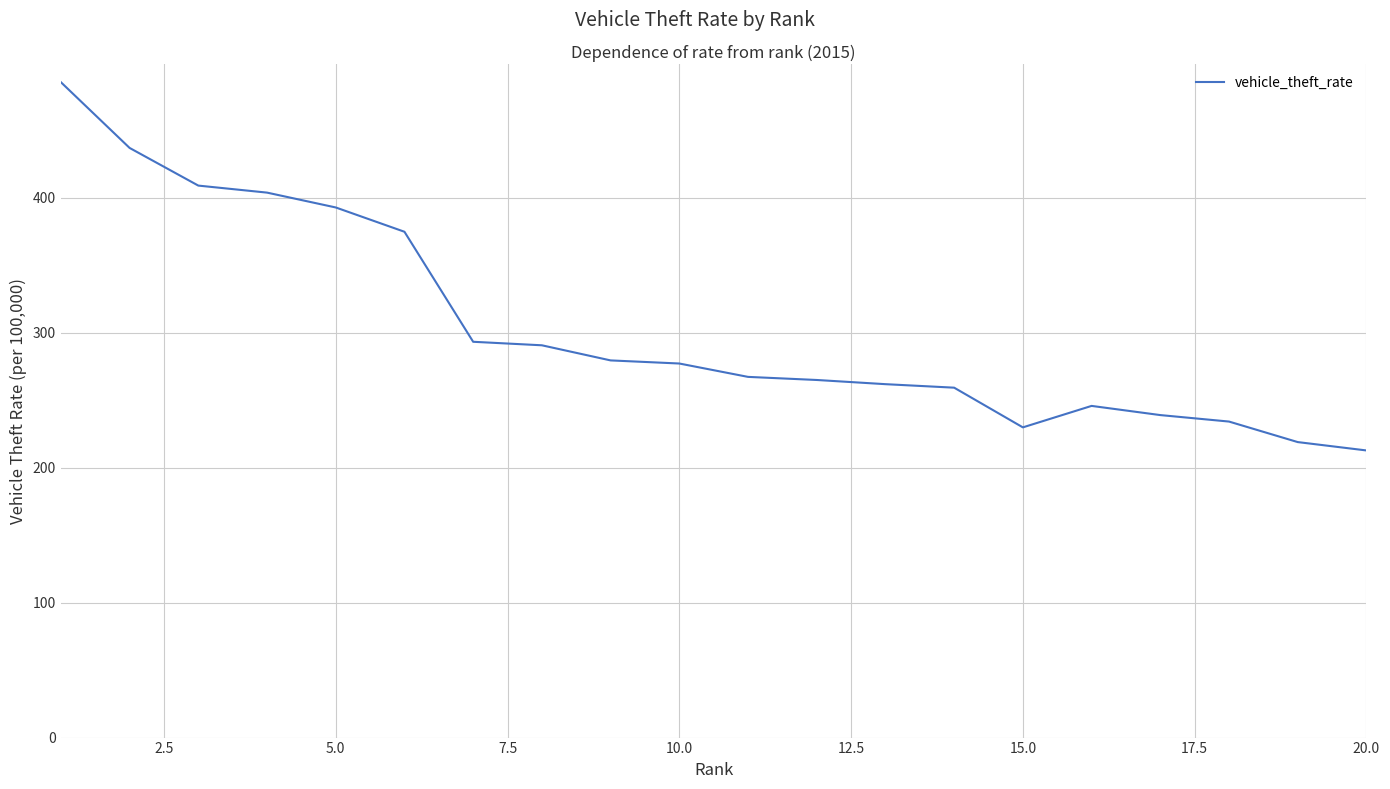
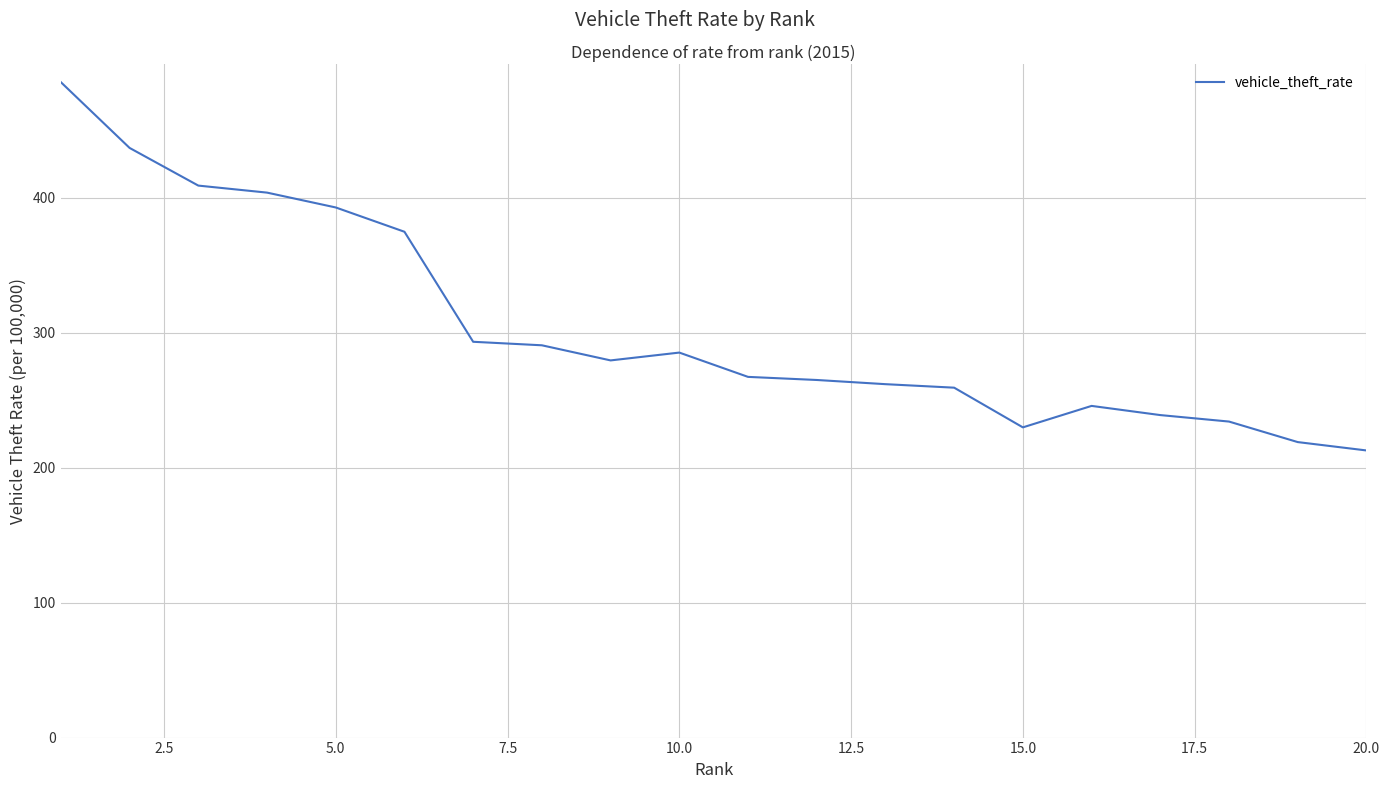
10.0: 277 -> 285
